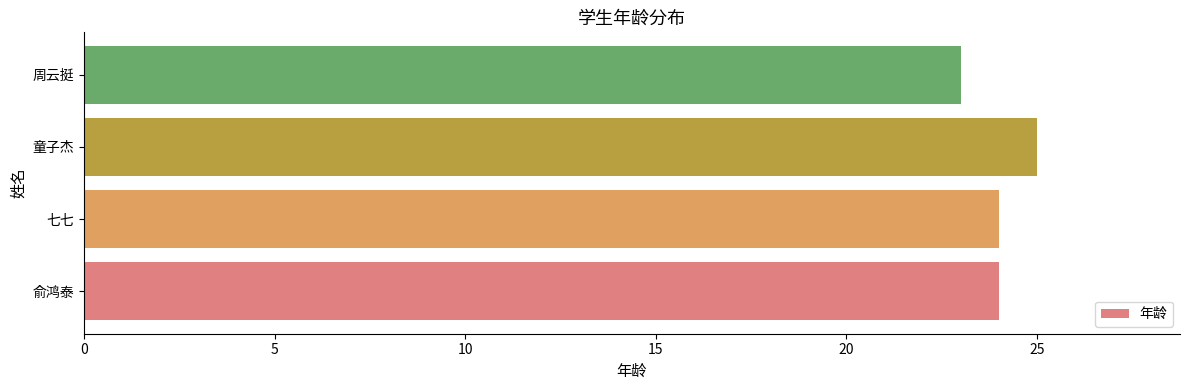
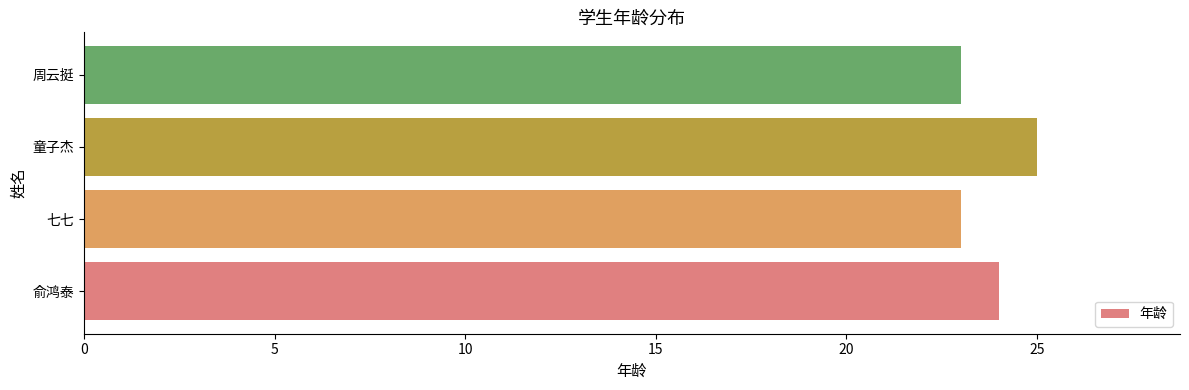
七七: 24 -> 23
